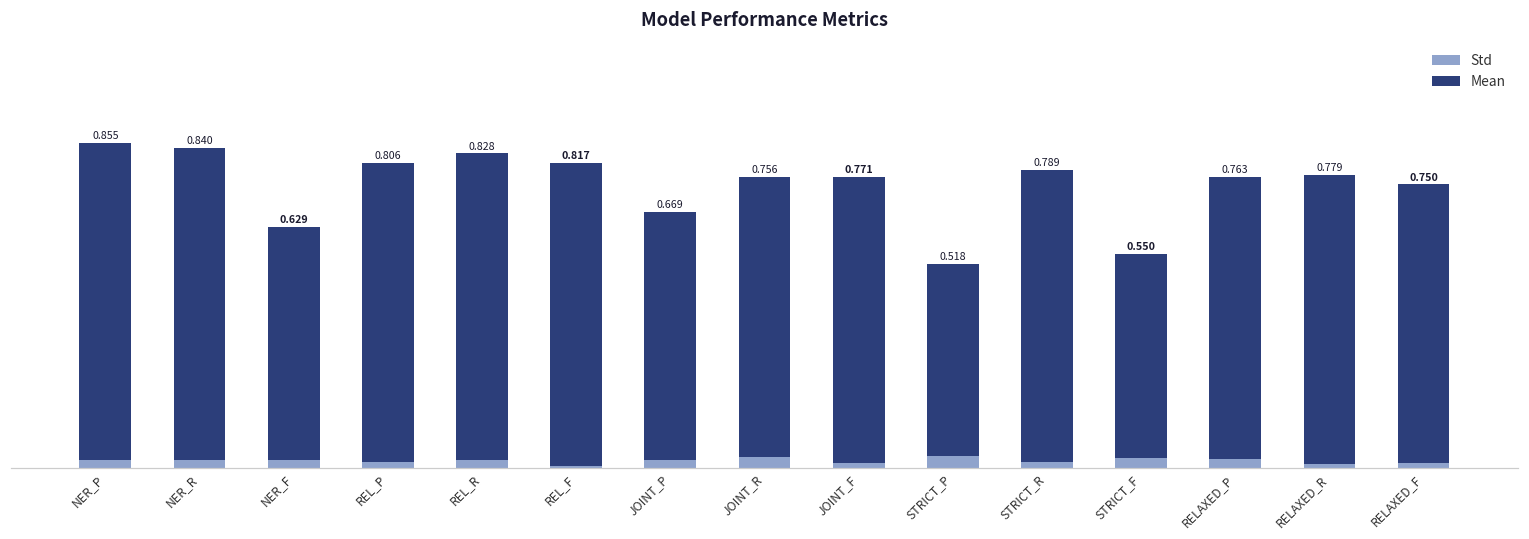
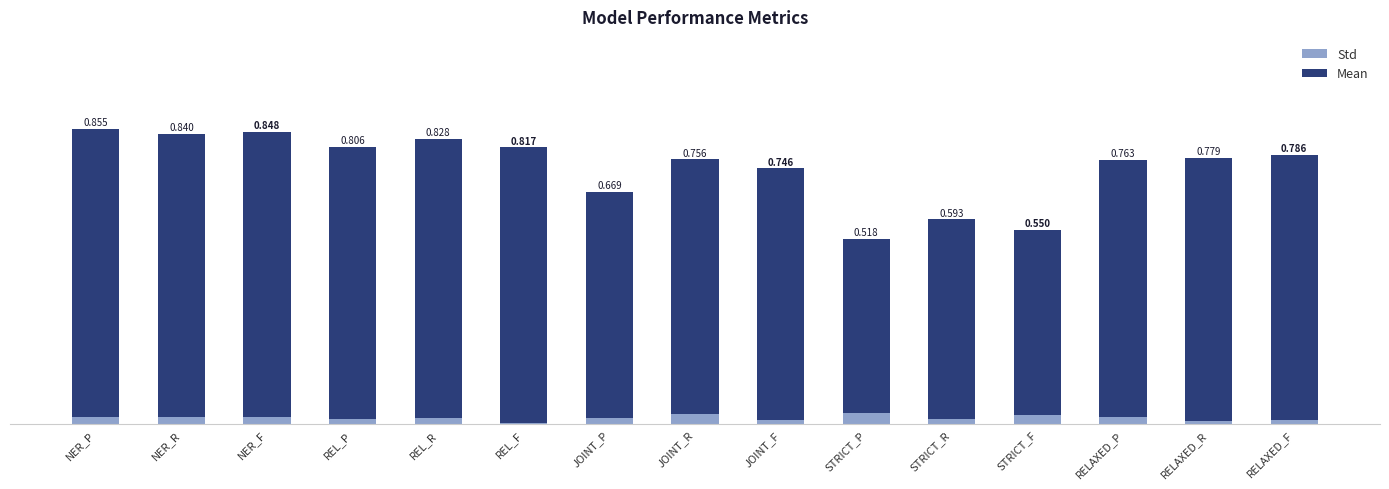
Mean, NER_F: 0.629 -> 0.848
Mean, JOINT_F: 0.771 -> 0.746
Mean, STRICT_R: 0.789 -> 0.593
Mean, RELAXED_F: 0.750 -> 0.786
